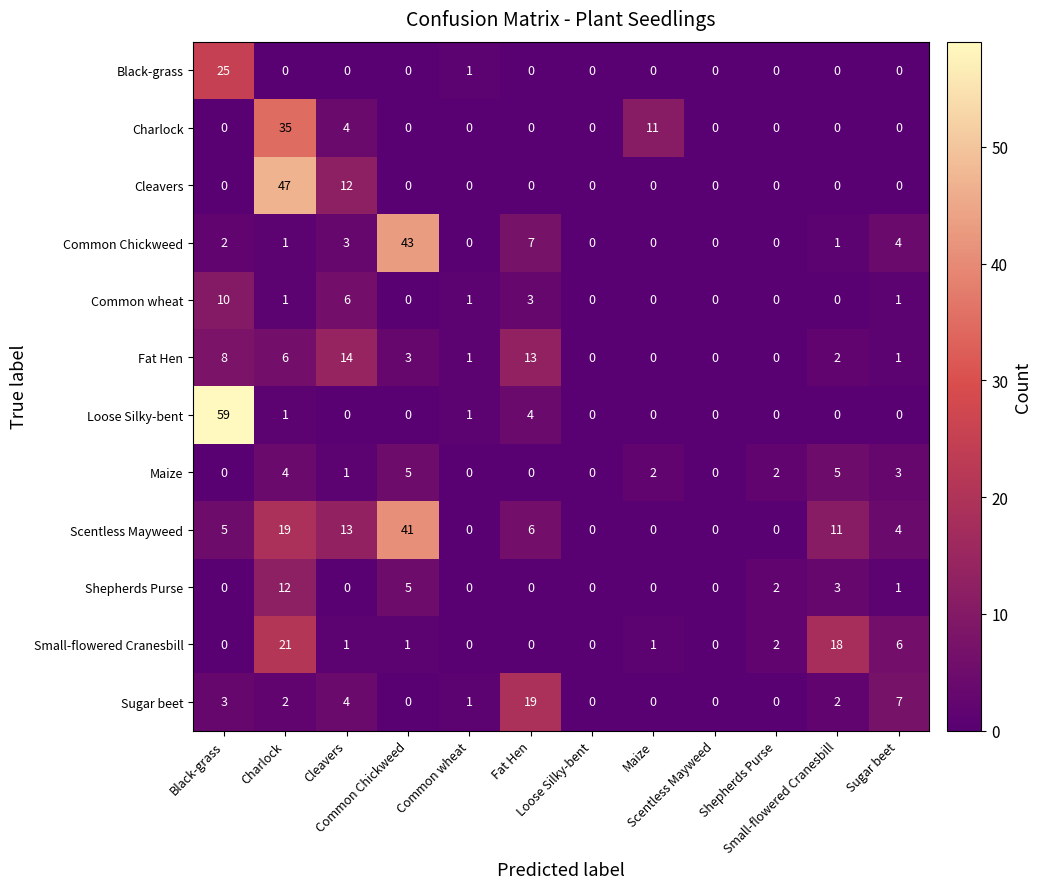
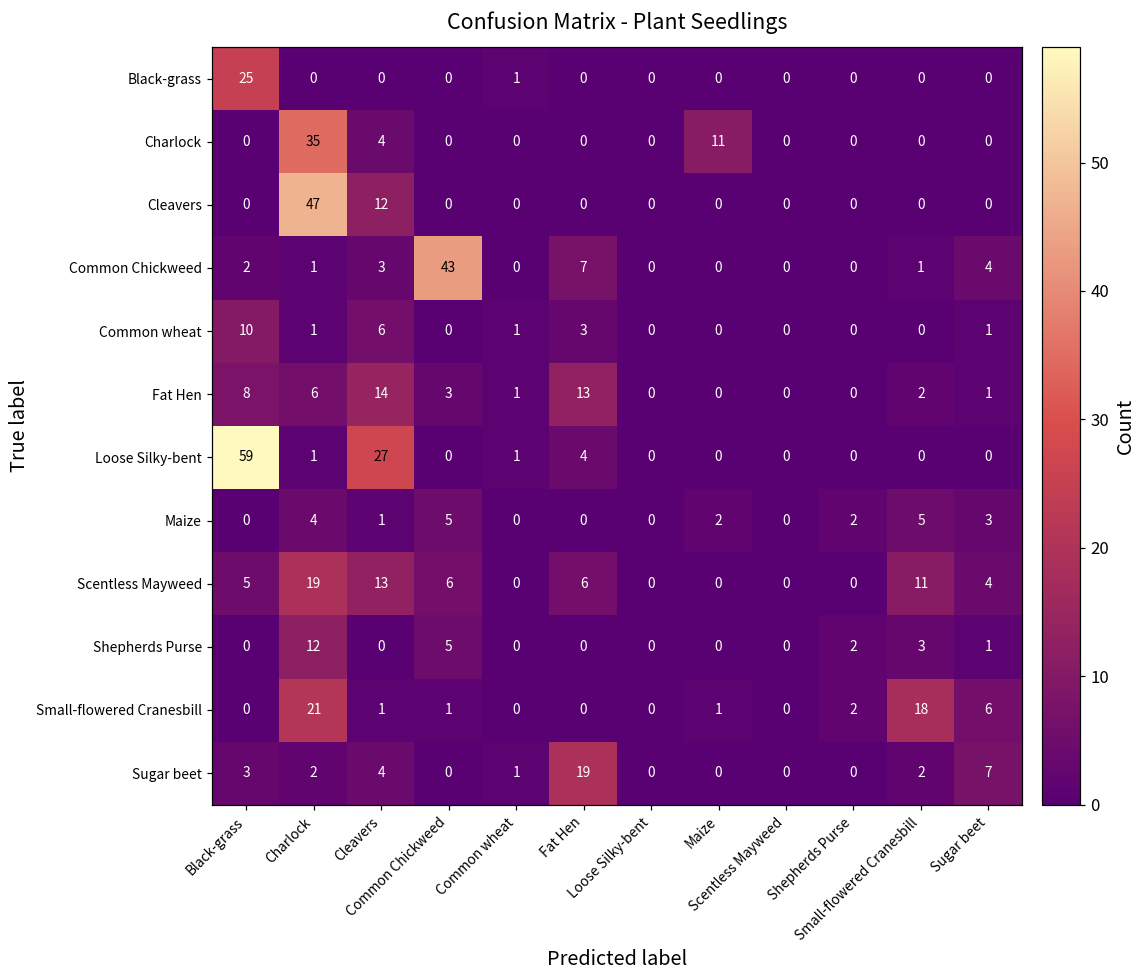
Loose Silky-bent, Cleavers: 0 -> 27
Scentless Mayweed, Common Chickweed: 41 -> 6
